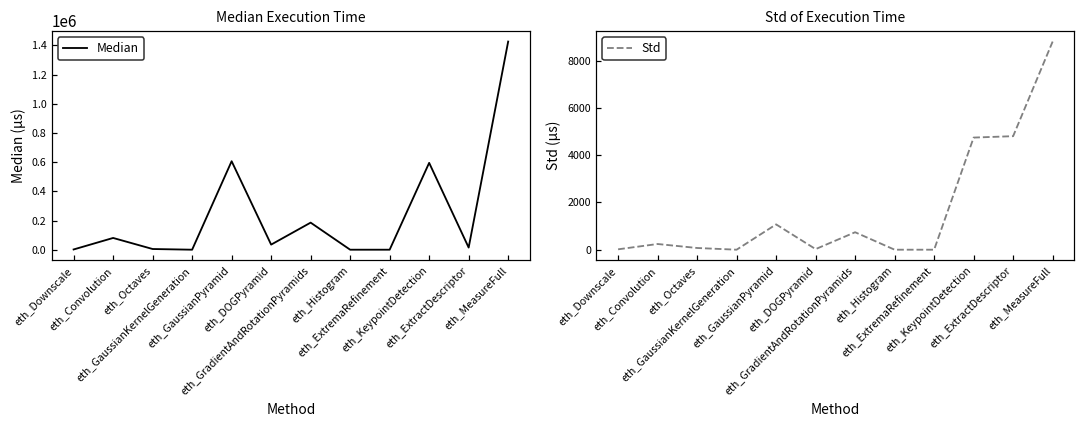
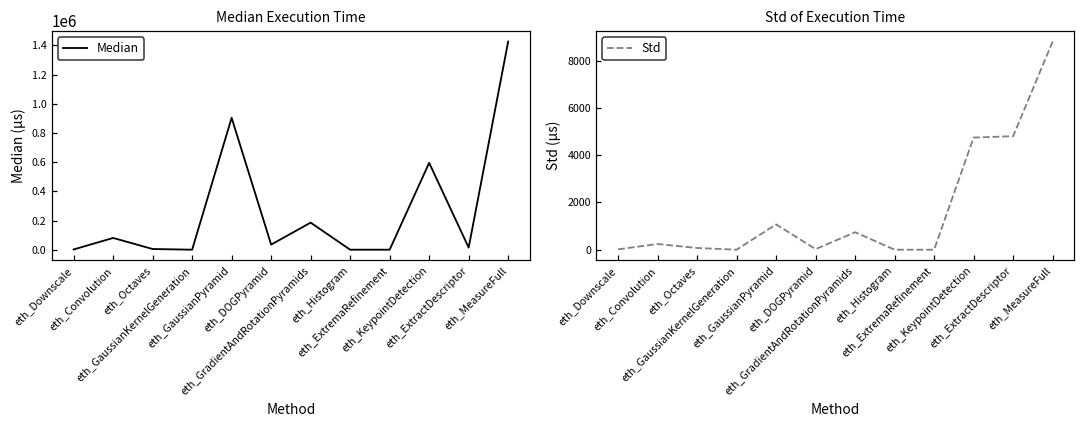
Median Execution Time, eth_GaussianPyramid: 610000 -> 900000
